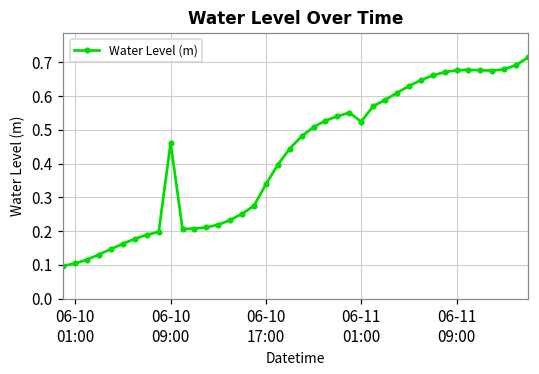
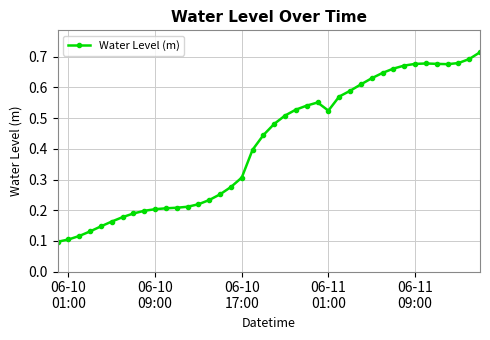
06-10 09:00: 0.46 -> 0.20
06-10 17:00: 0.34 -> 0.31
